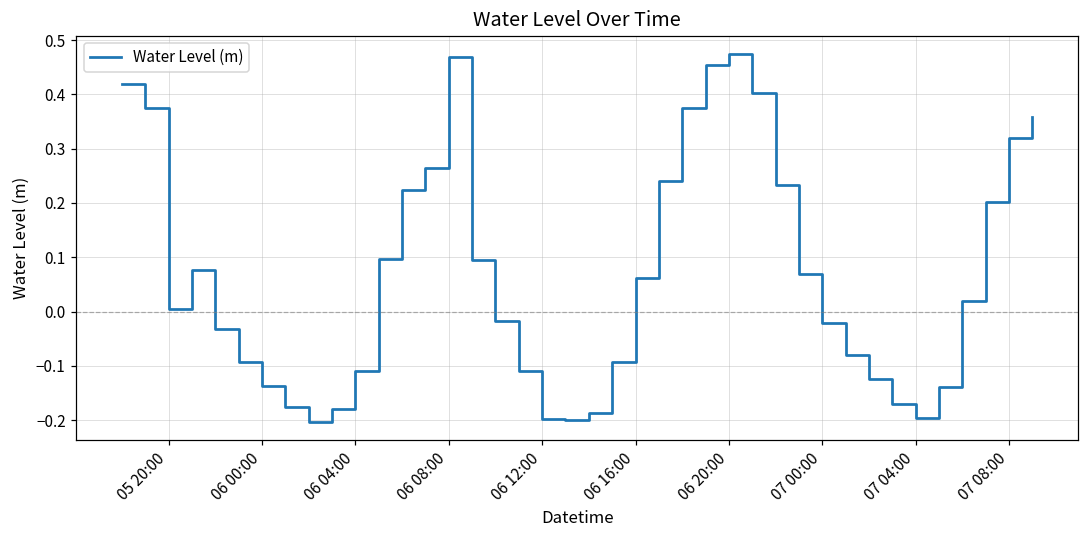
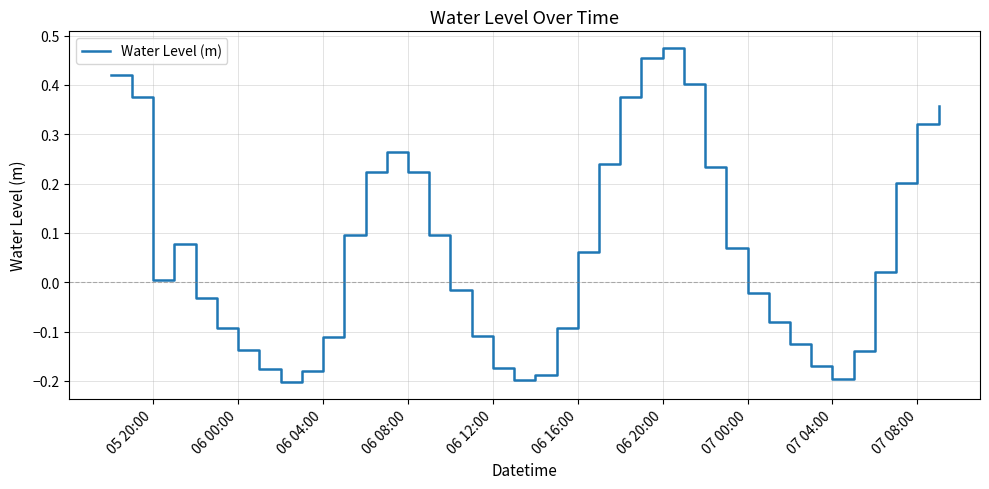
06 08:00: 0.47 -> 0.22
06 12:00: -0.20 -> -0.17
